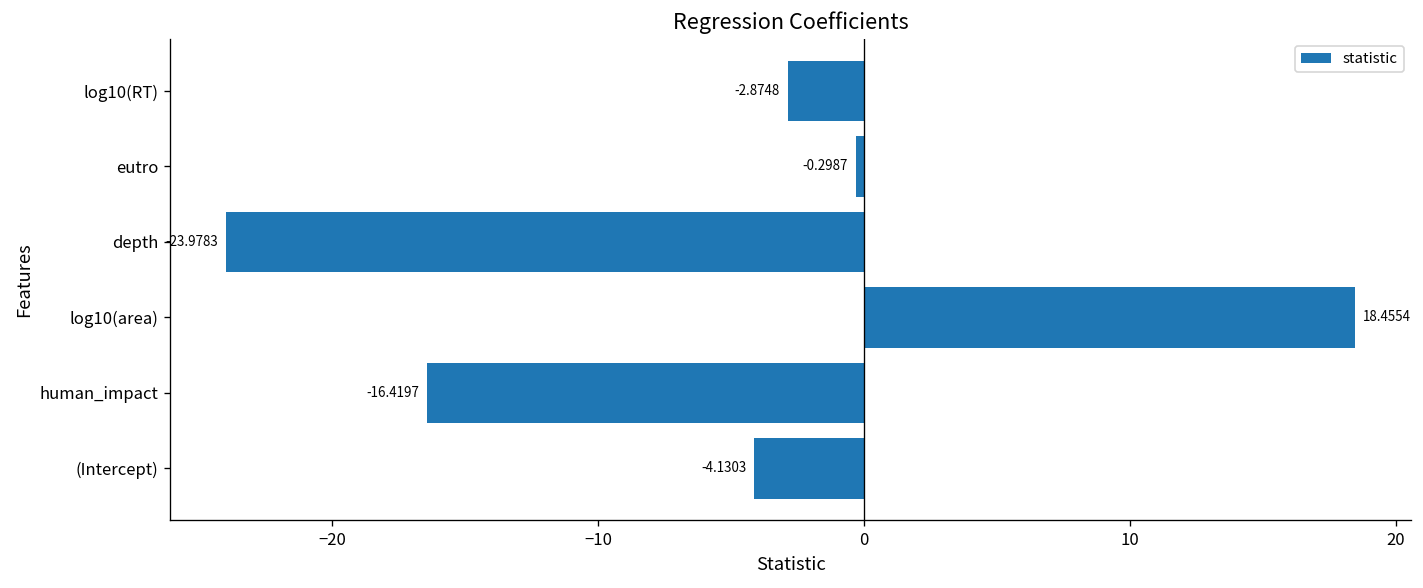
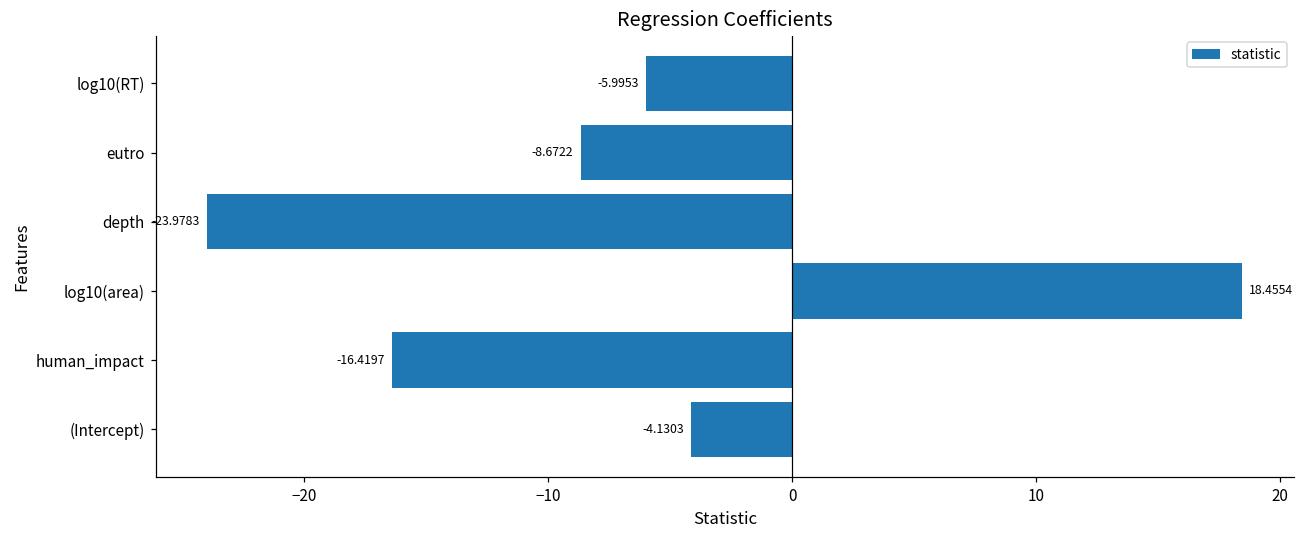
log10(RT): -2.8748 -> -5.9953
eutro: -0.2987 -> -8.6722
